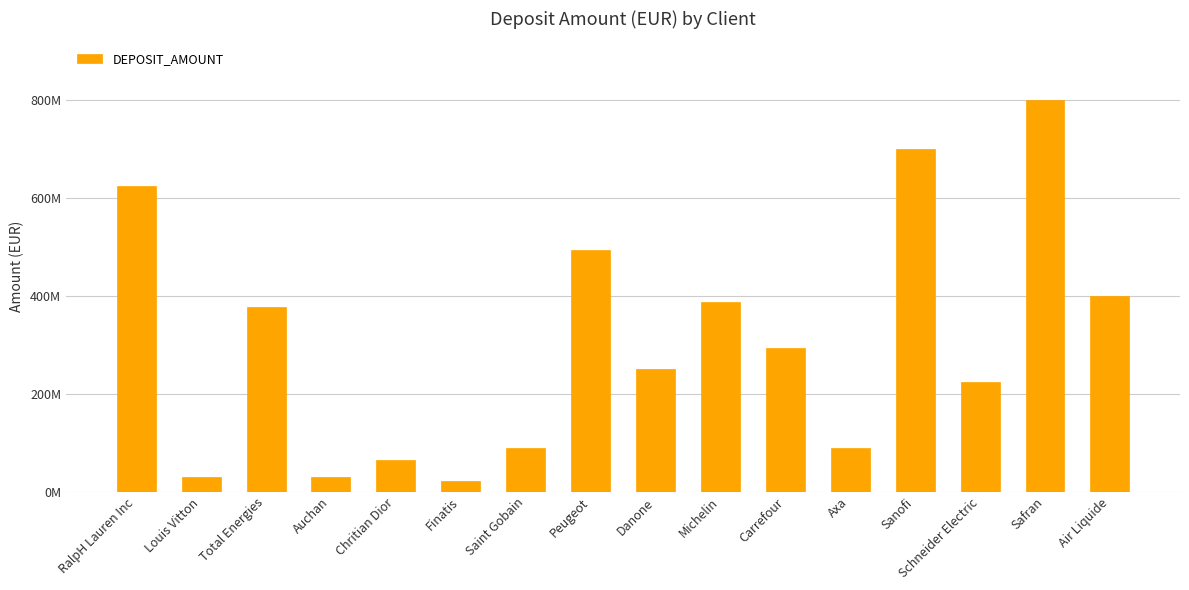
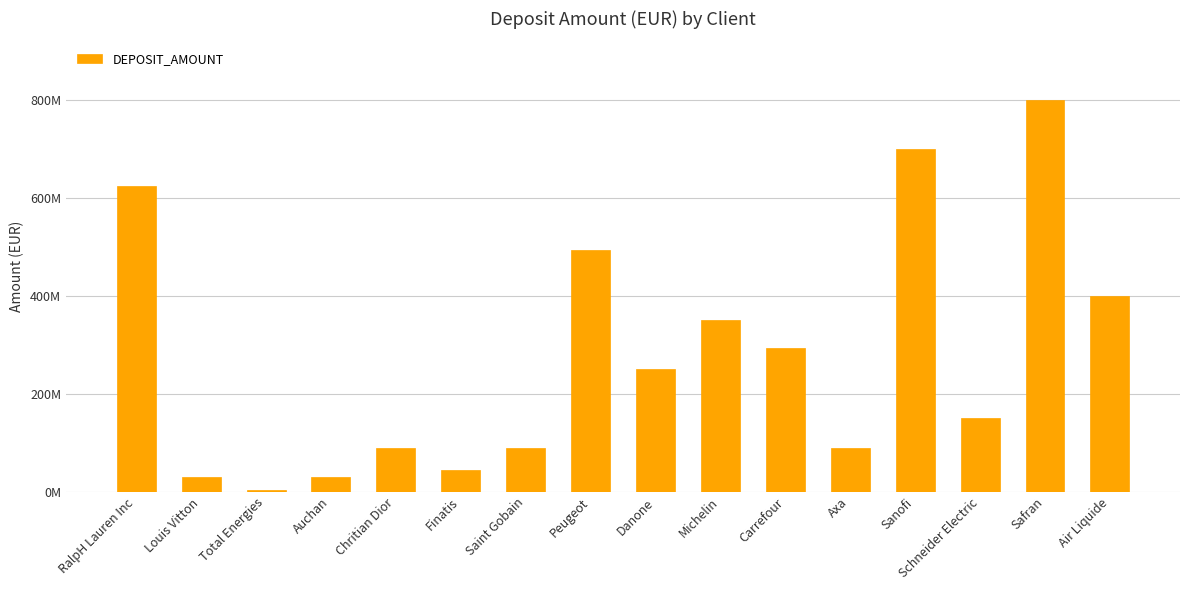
Total Energies: 380000000 -> 0
Chritian Dior: 60000000 -> 90000000
Finatis: 20000000 -> 50000000
Michelin: 390000000 -> 350000000
Schneider Electric: 220000000 -> 150000000
